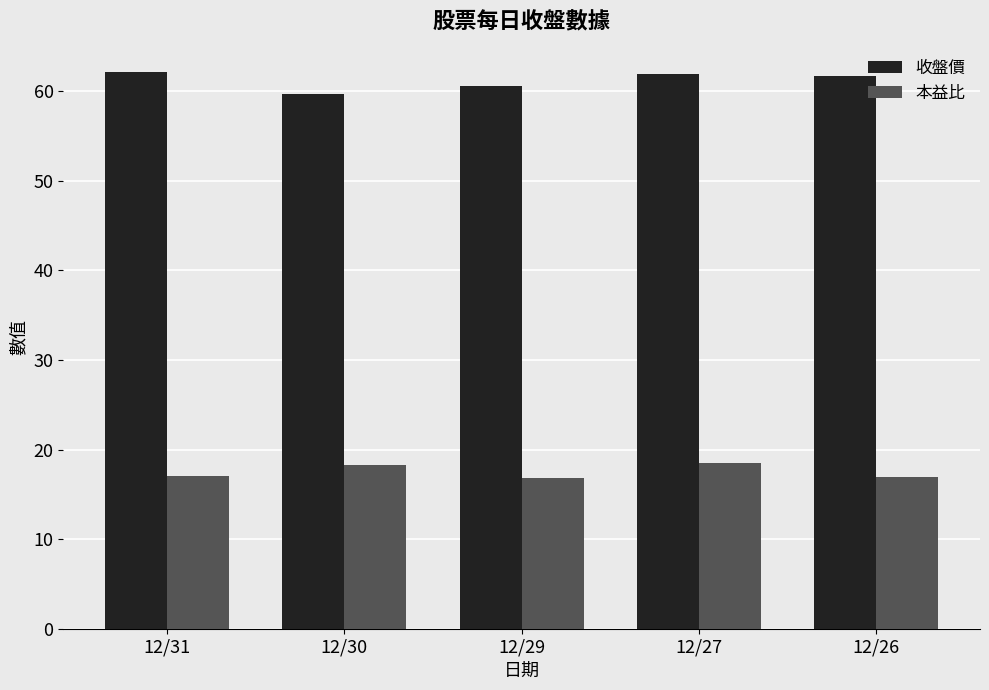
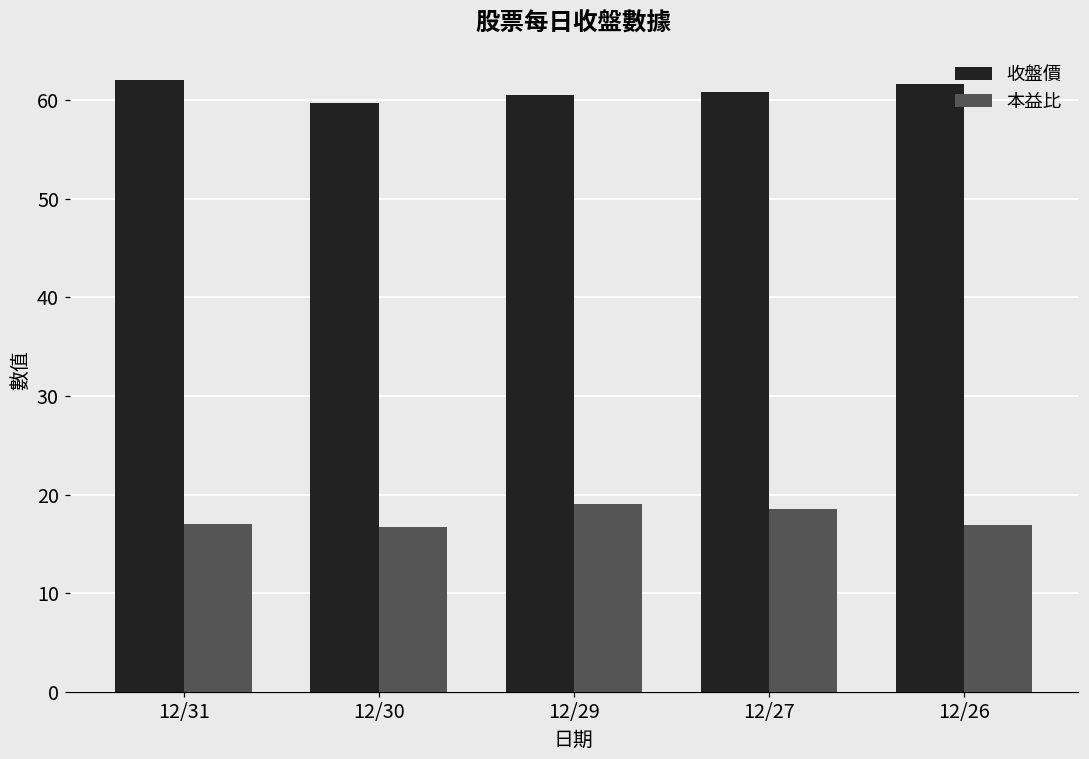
本益比, 12/30: 18 -> 17
本益比, 12/29: 17 -> 19
收盤價, 12/27: 62 -> 61
